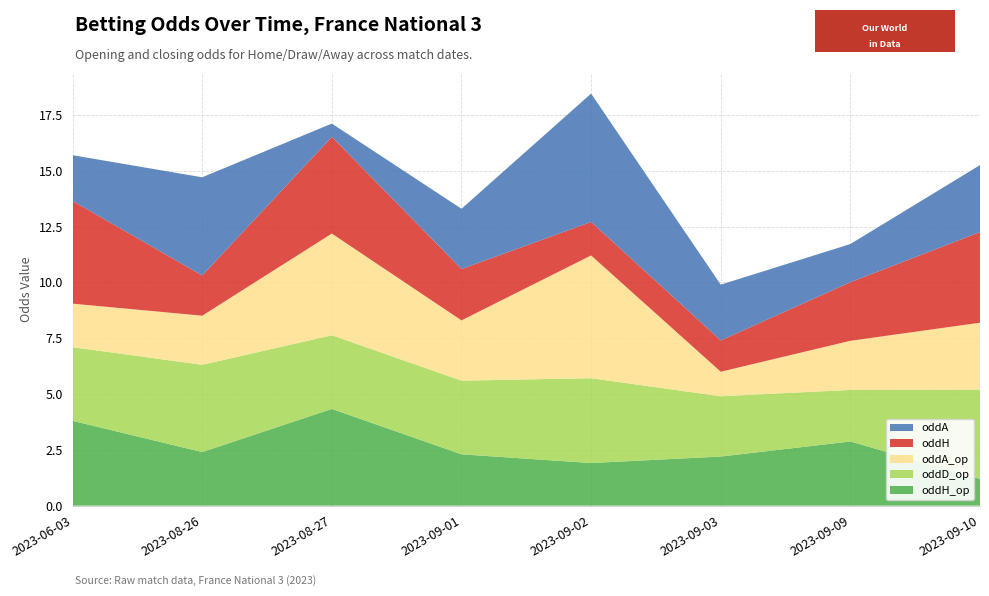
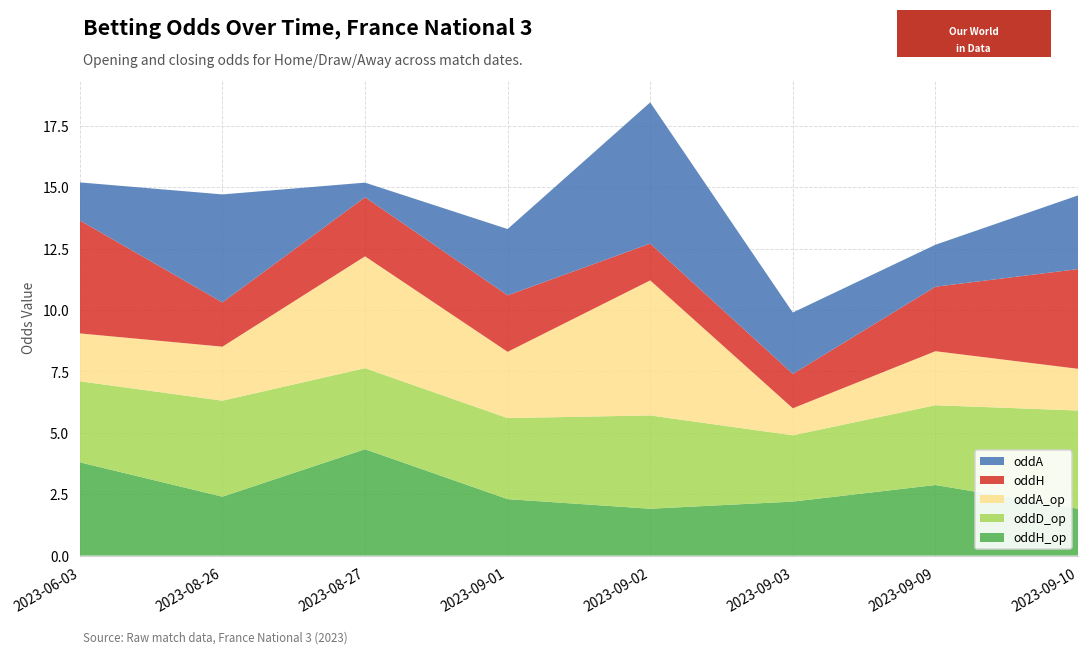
oddA, 2023-06-03: 2.1 -> 1.6
oddH, 2023-08-27: 4.3 -> 2.4
oddD_op, 2023-09-09: 2.3 -> 3.3
oddH_op, 2023-09-10: 1.2 -> 1.9
oddA_op, 2023-09-10: 3.0 -> 1.7
